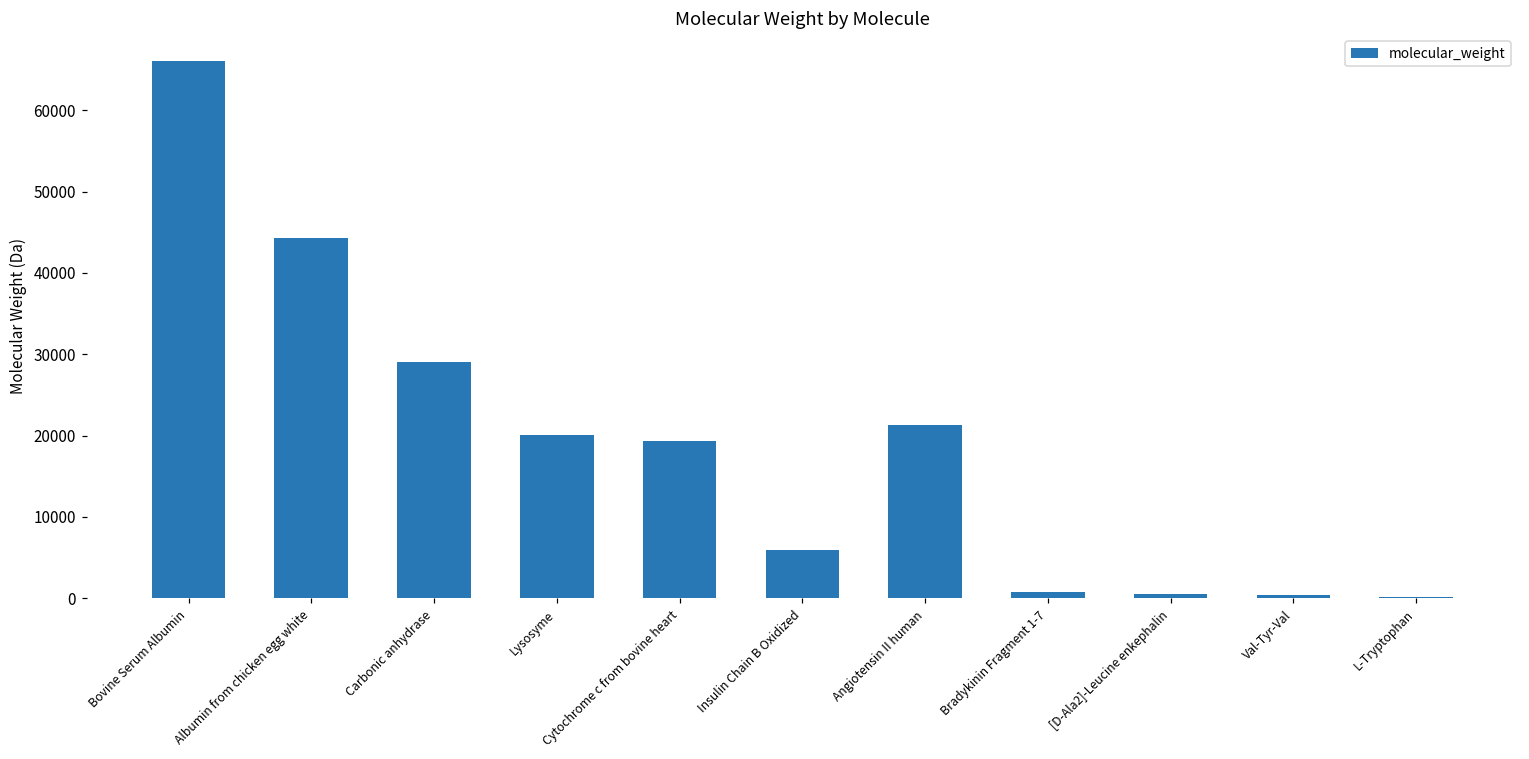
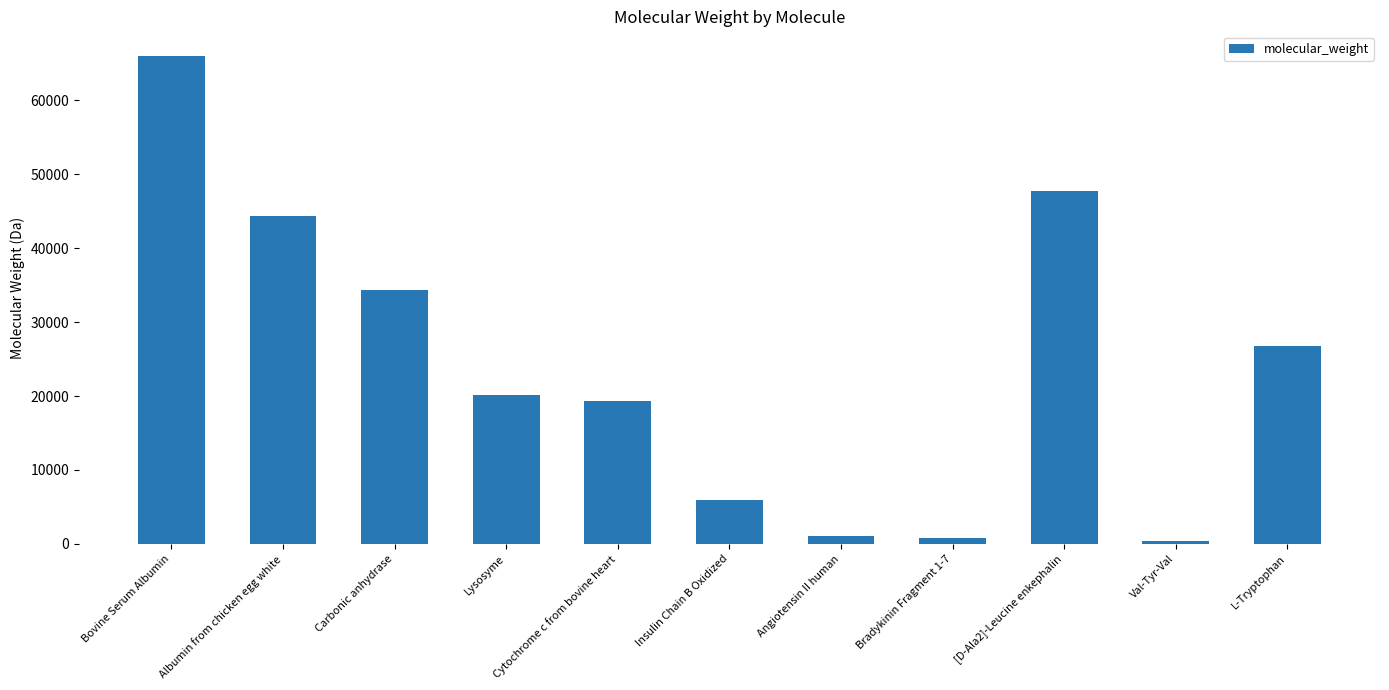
Carbonic anhydrase: 29000 -> 34000
Angiotensin II human: 21000 -> 1000
[D-Ala2]-Leucine enkephalin: 1000 -> 48000
L-Tryptophan: 0 -> 27000
